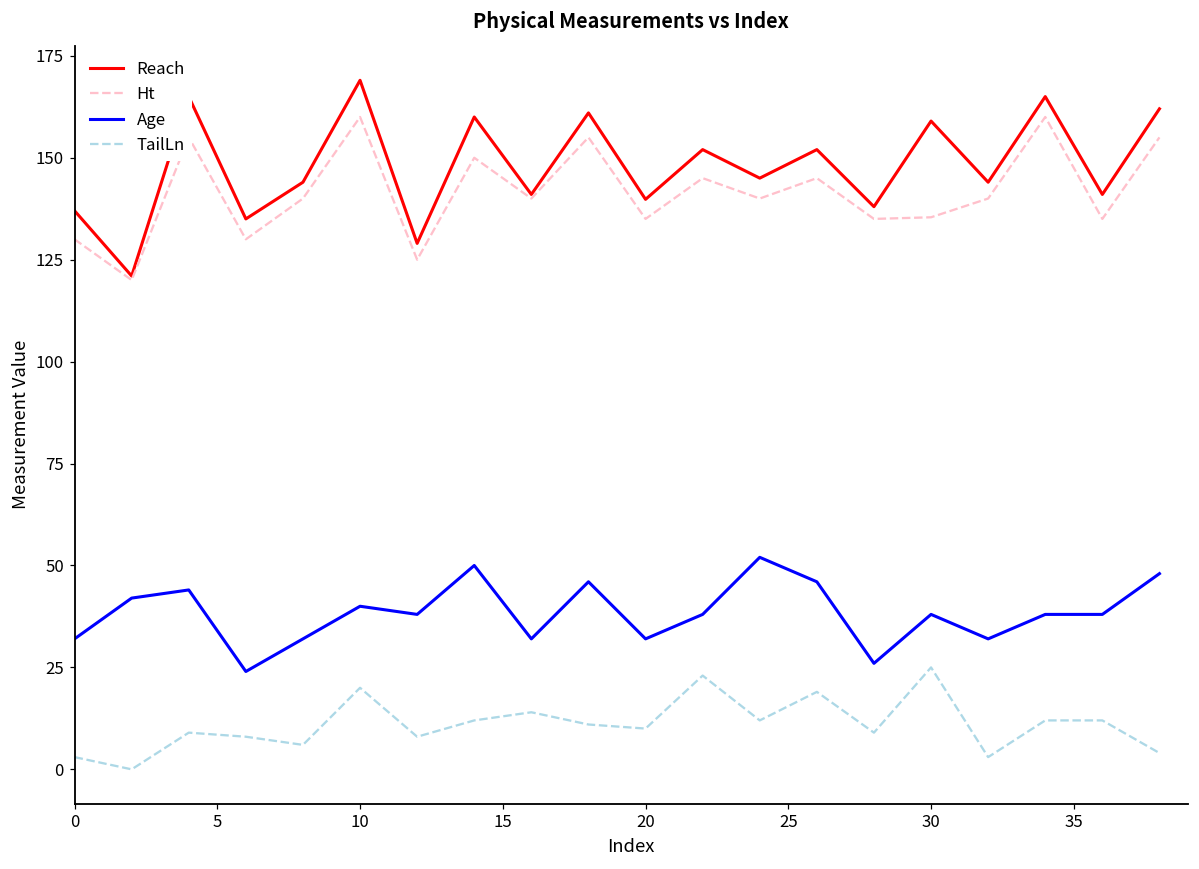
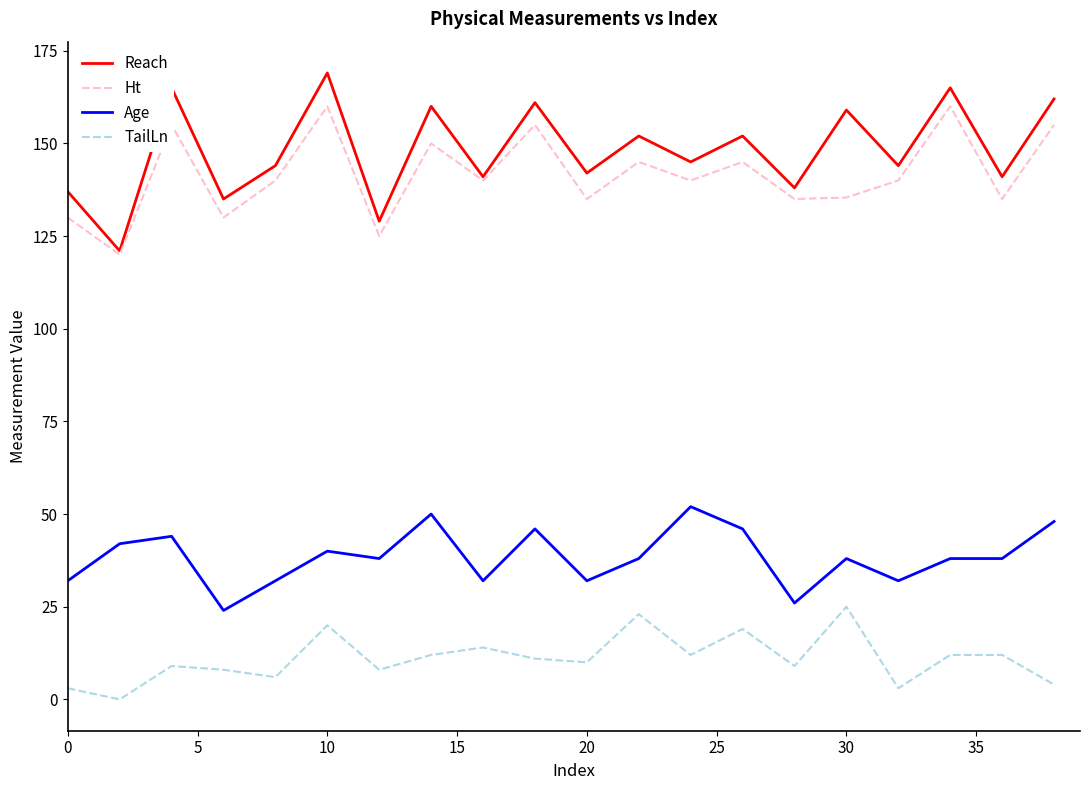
Reach, 20: 140 -> 142
